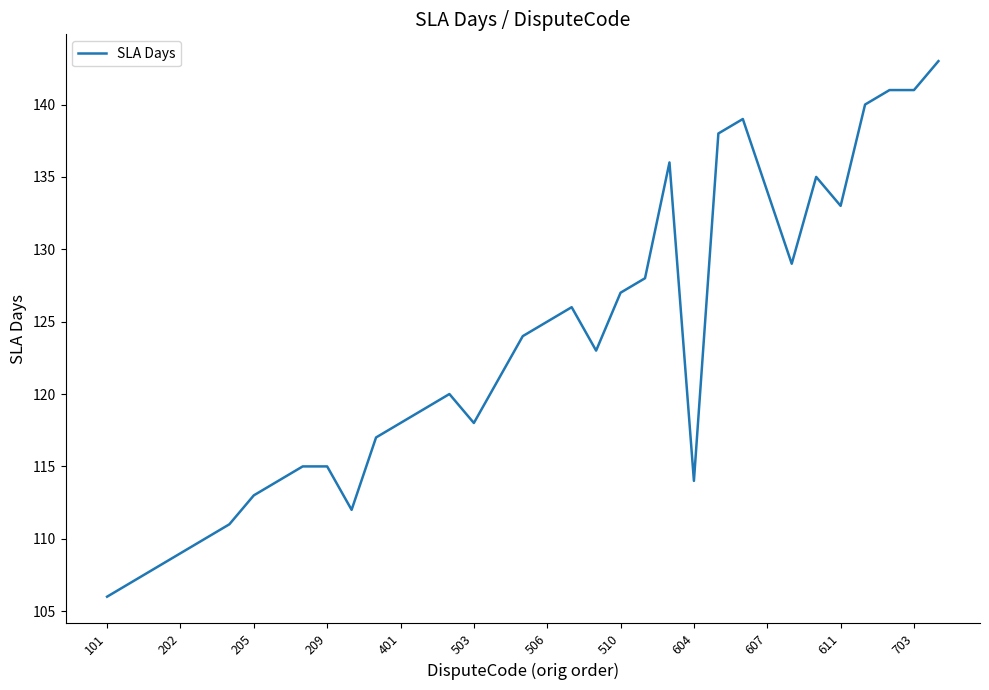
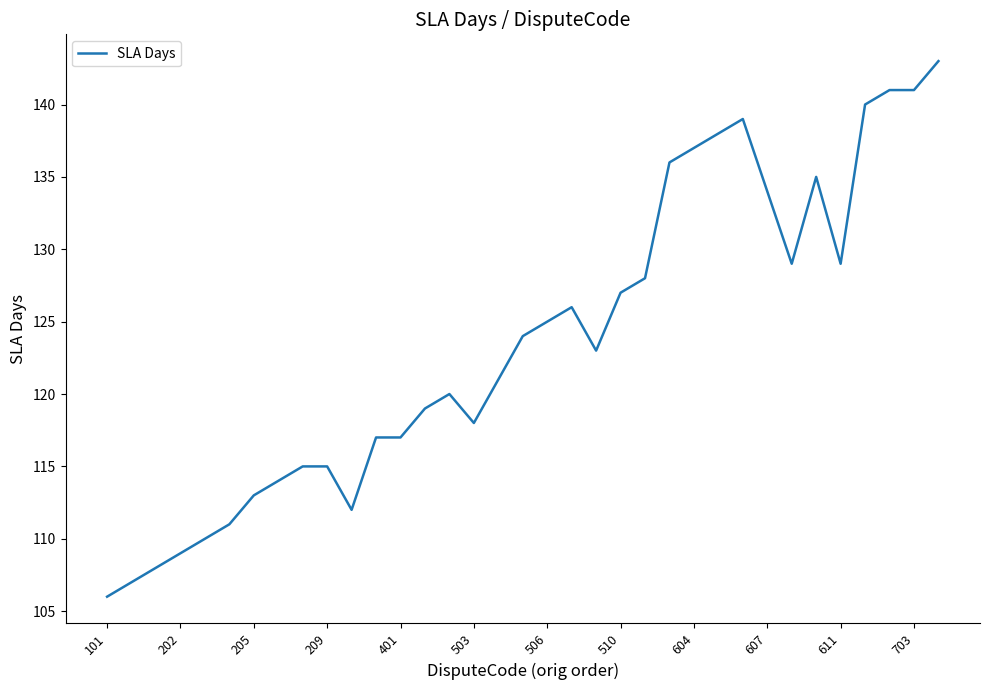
401: 118 -> 117
604: 114 -> 137
611: 133 -> 129
